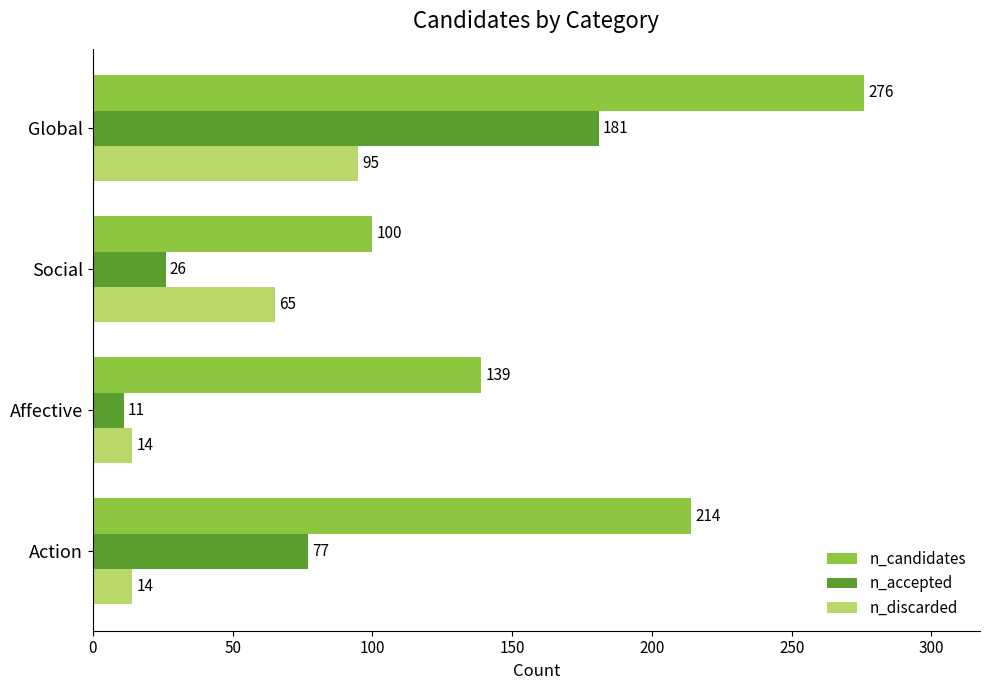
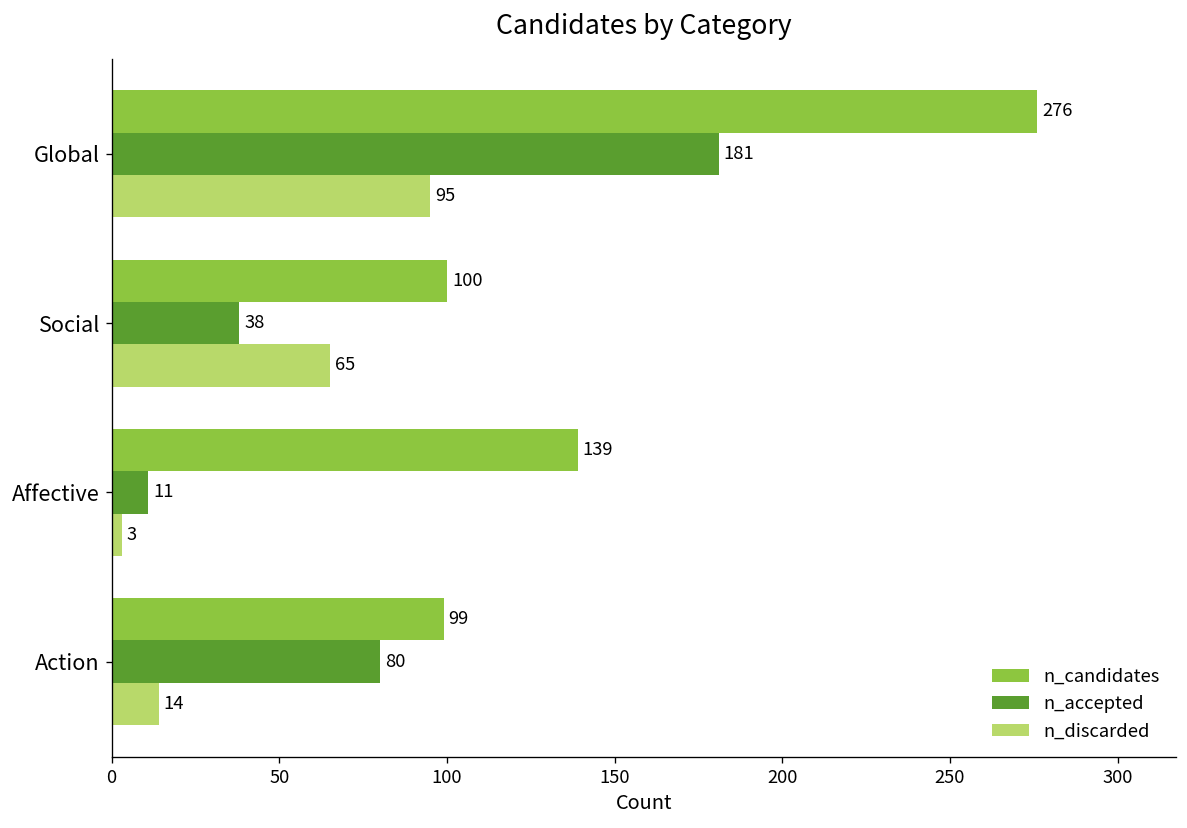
n_accepted, Social: 26 -> 38
n_discarded, Affective: 14 -> 3
n_candidates, Action: 214 -> 99
n_accepted, Action: 77 -> 80
